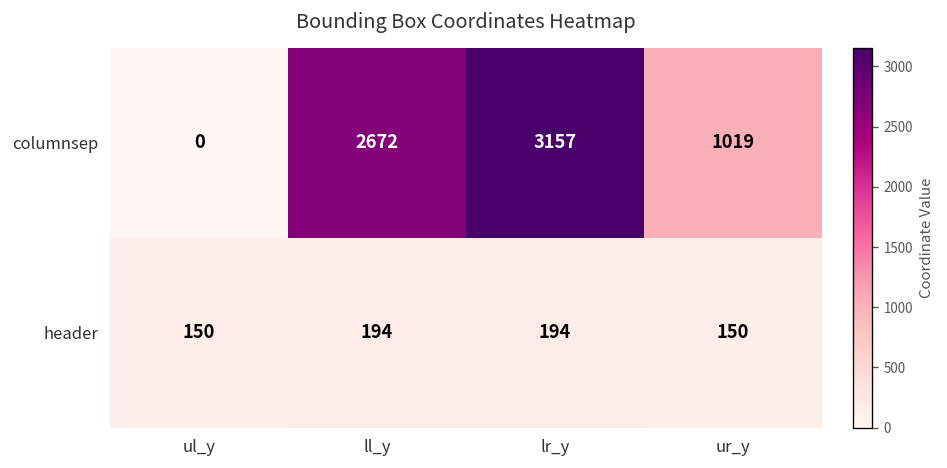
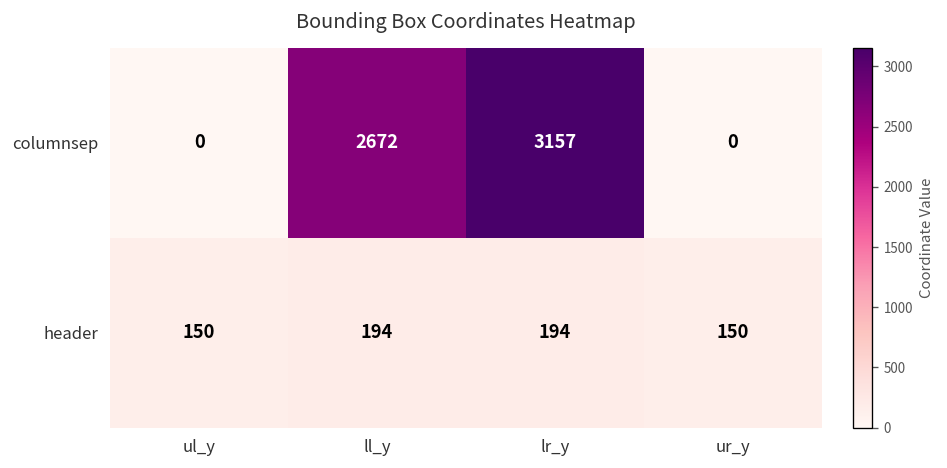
columnsep, ur_y: 1019 -> 0
